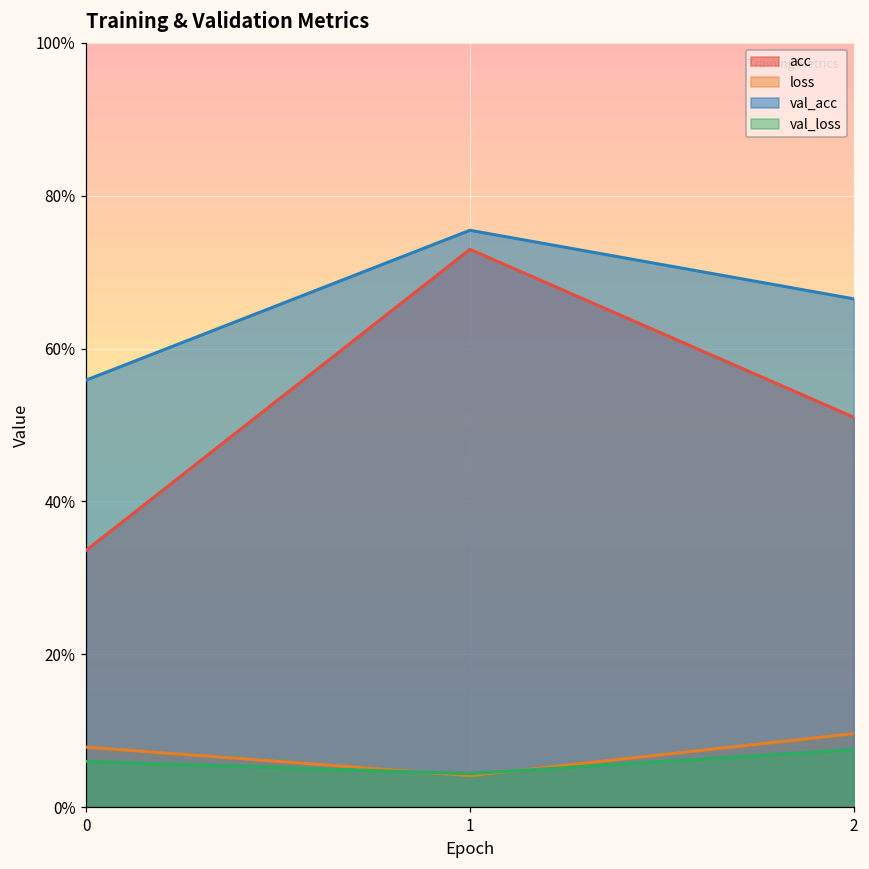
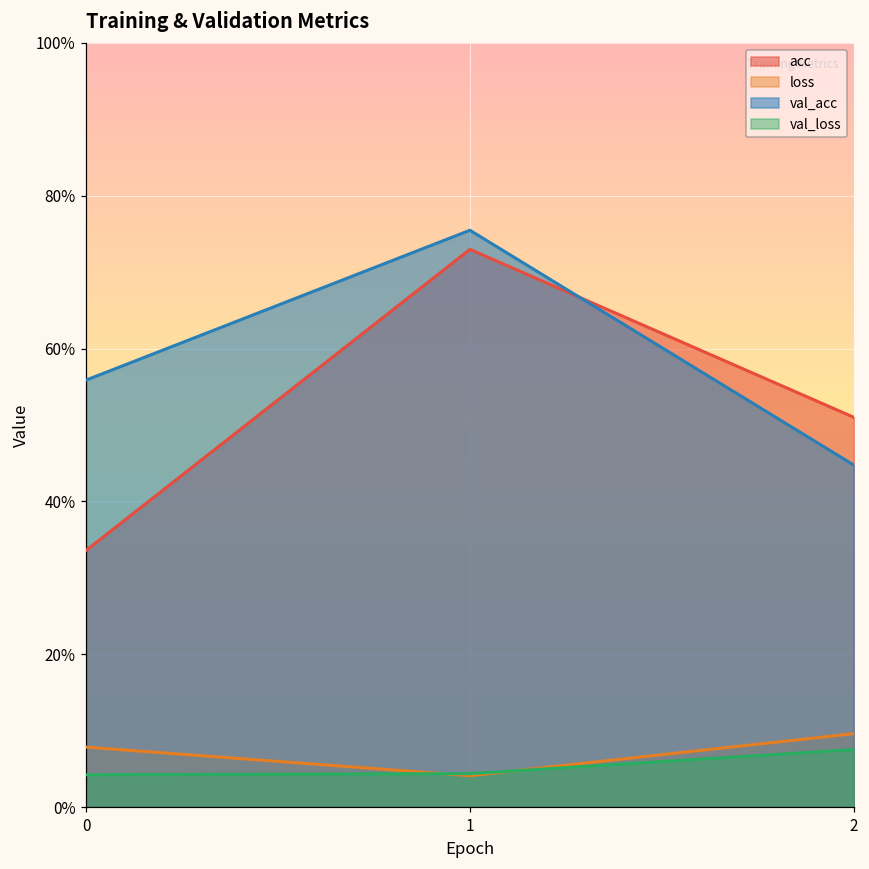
val_loss, 0: 6% -> 4%
val_acc, 2: 67% -> 45%
